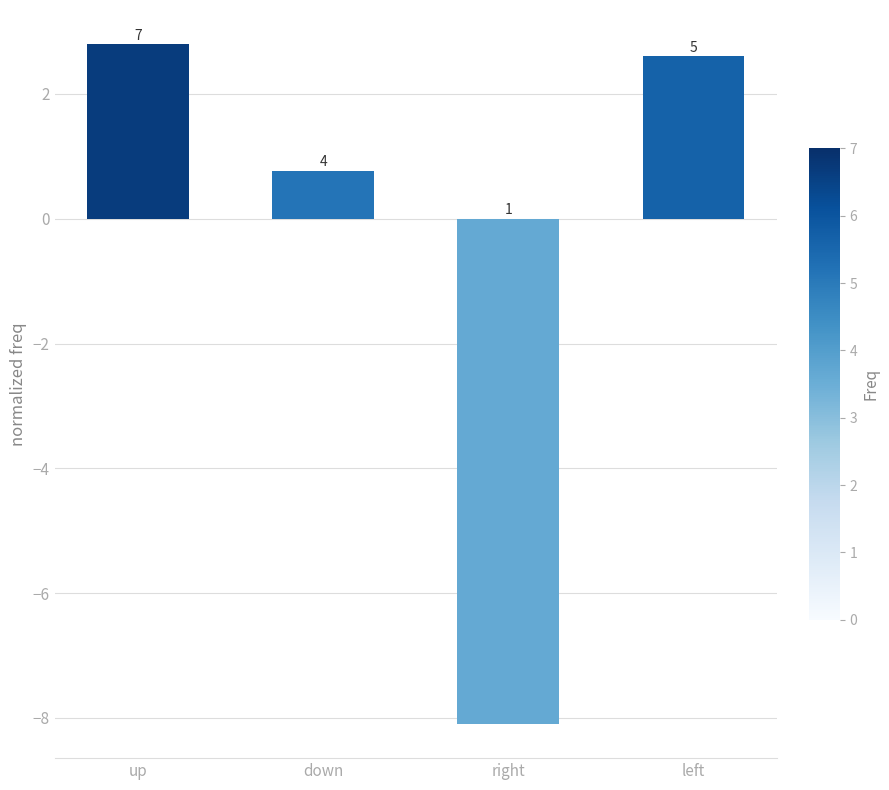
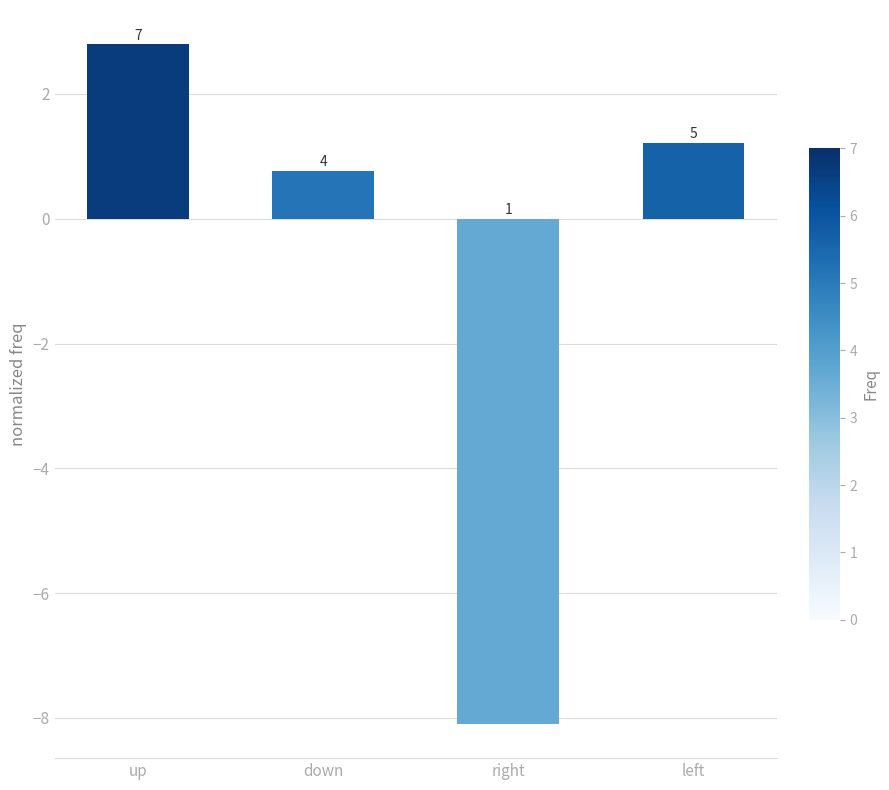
left: 2.6 -> 1.2
